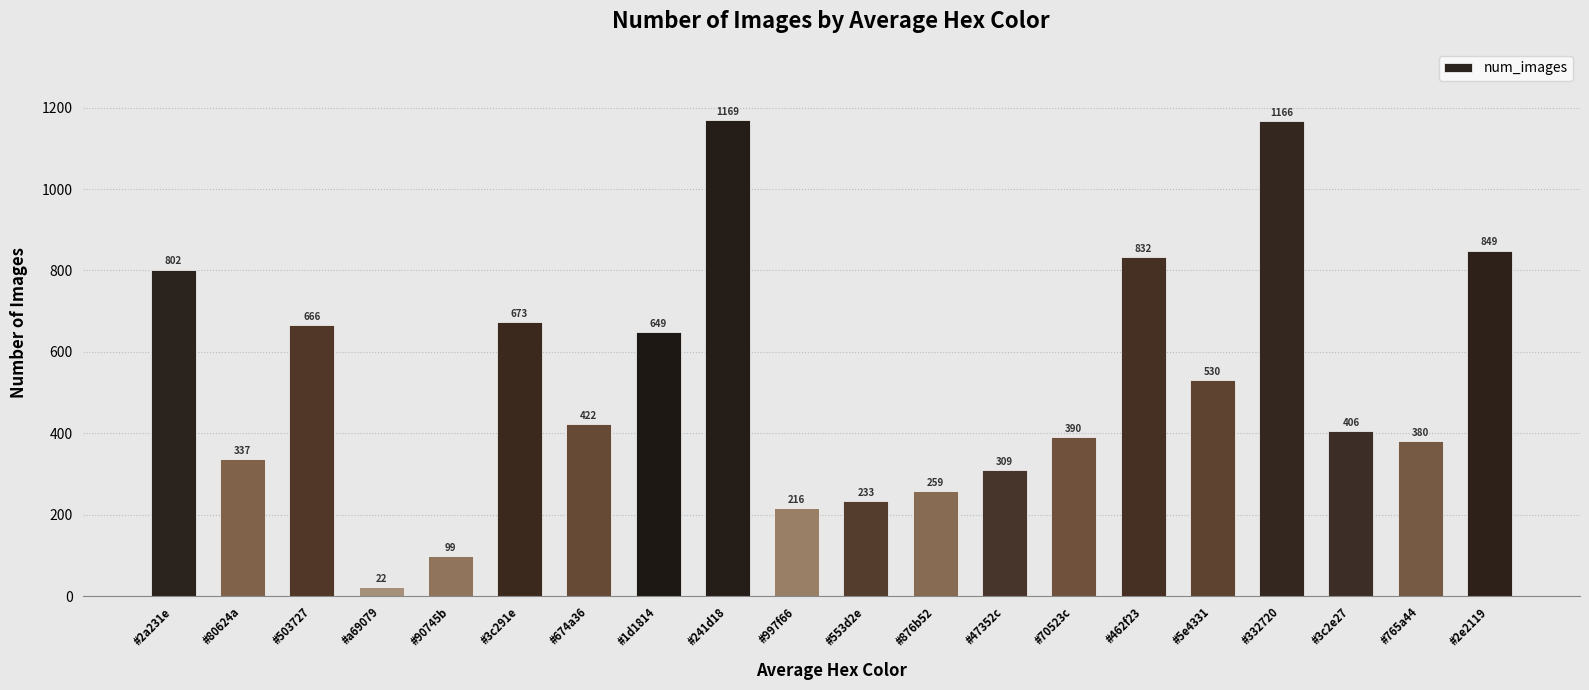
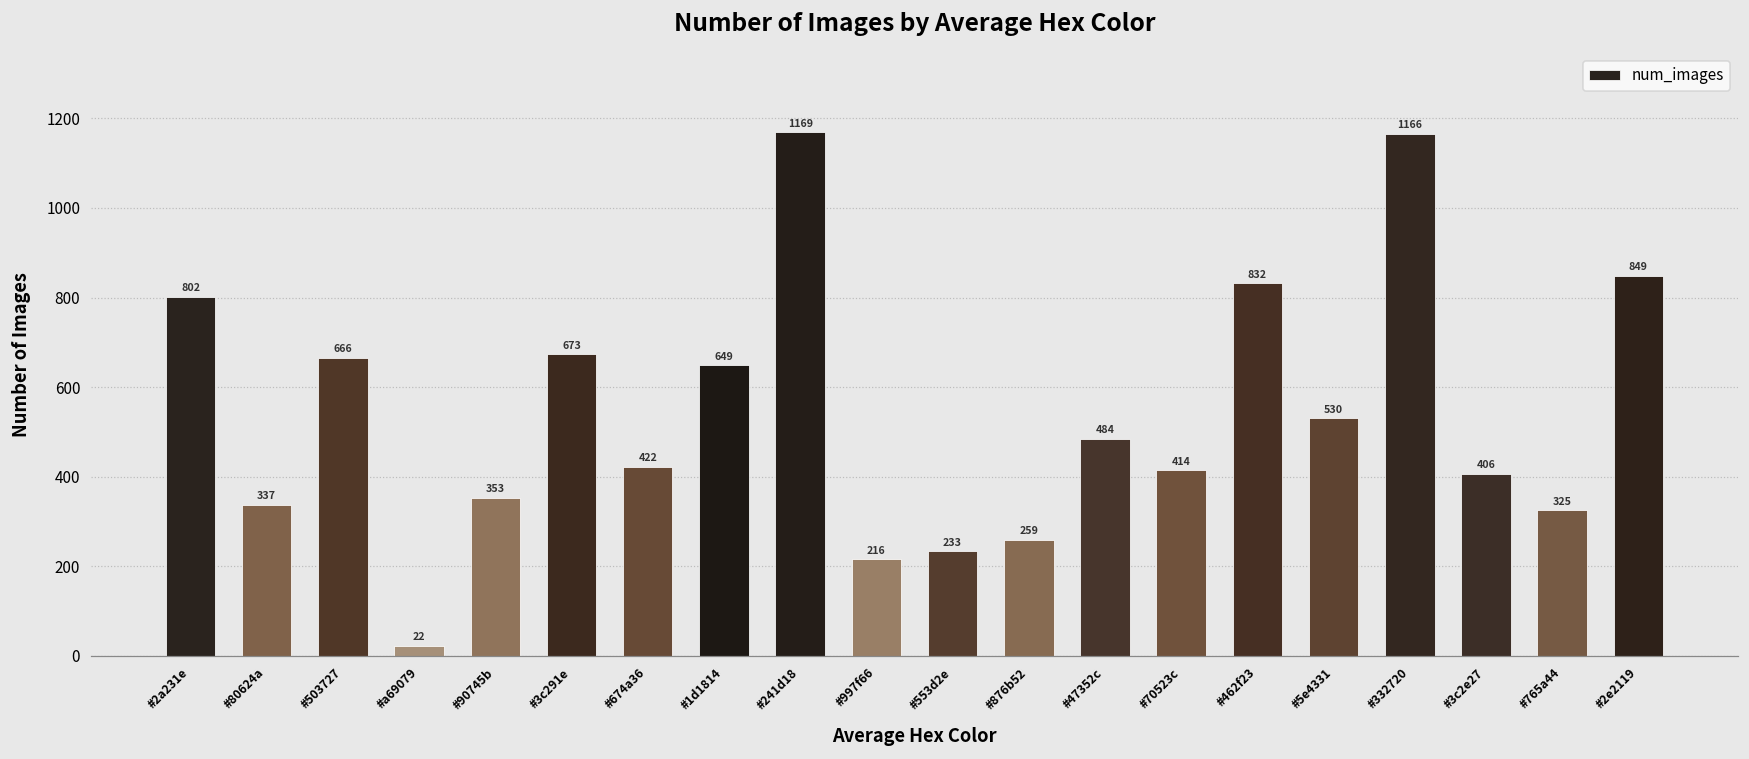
#90745b: 99 -> 353
#47352c: 309 -> 484
#70523c: 390 -> 414
#765a44: 380 -> 325
